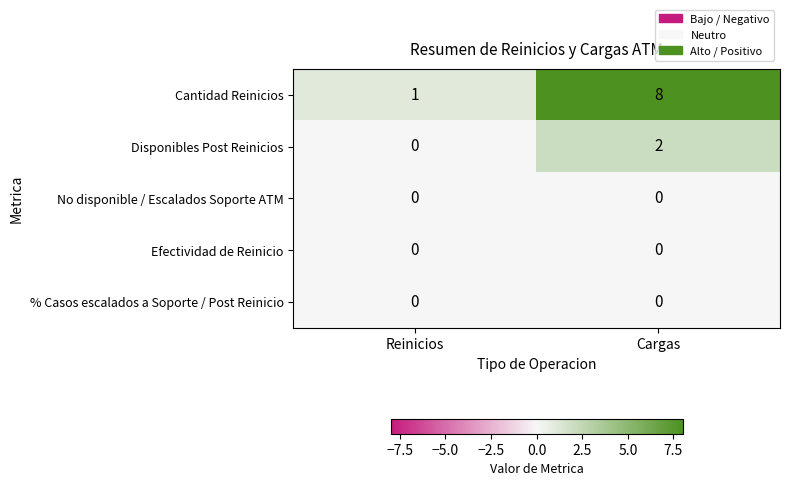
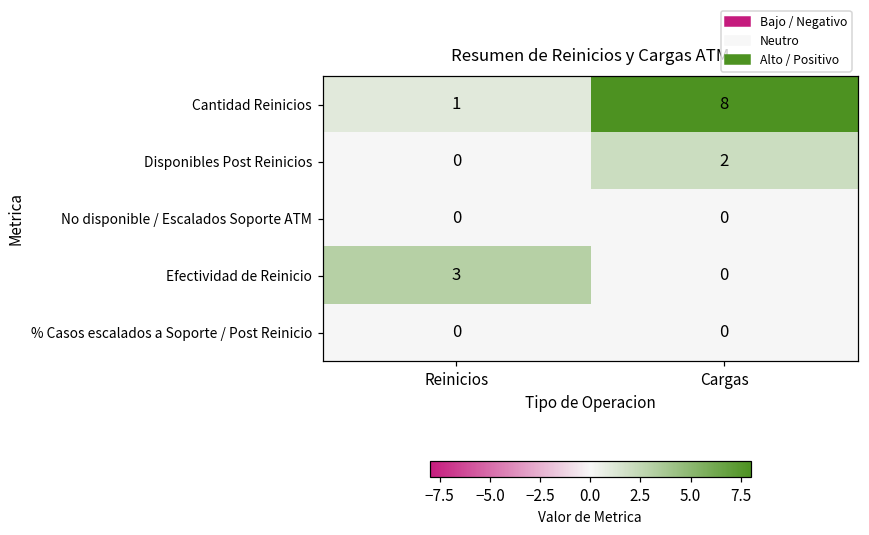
Efectividad de Reinicio, Reinicios: 0 -> 3
